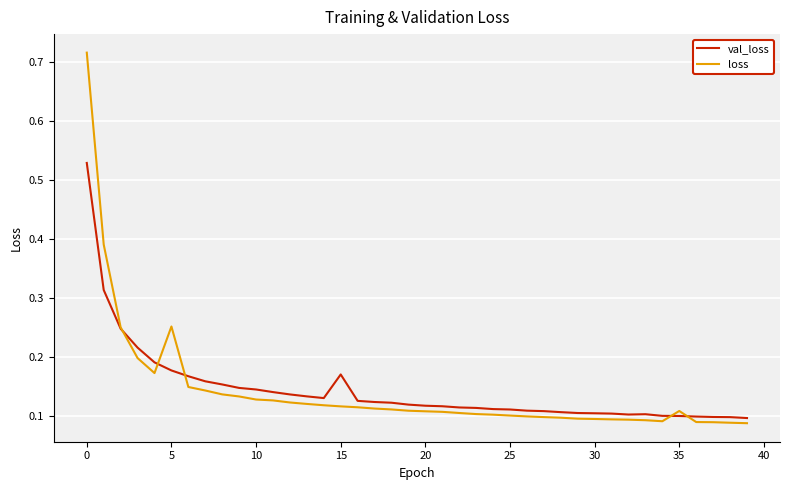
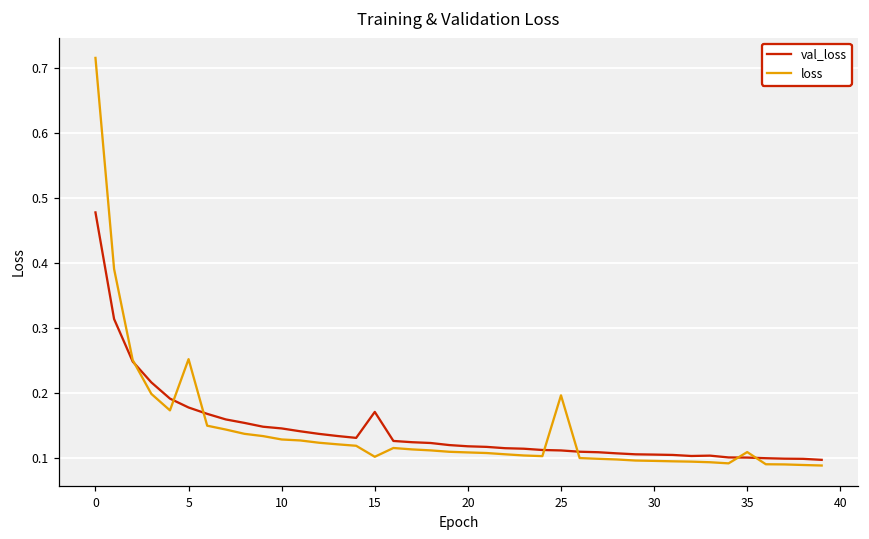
val_loss, 0: 0.53 -> 0.48
loss, 15: 0.12 -> 0.10
loss, 25: 0.10 -> 0.20
